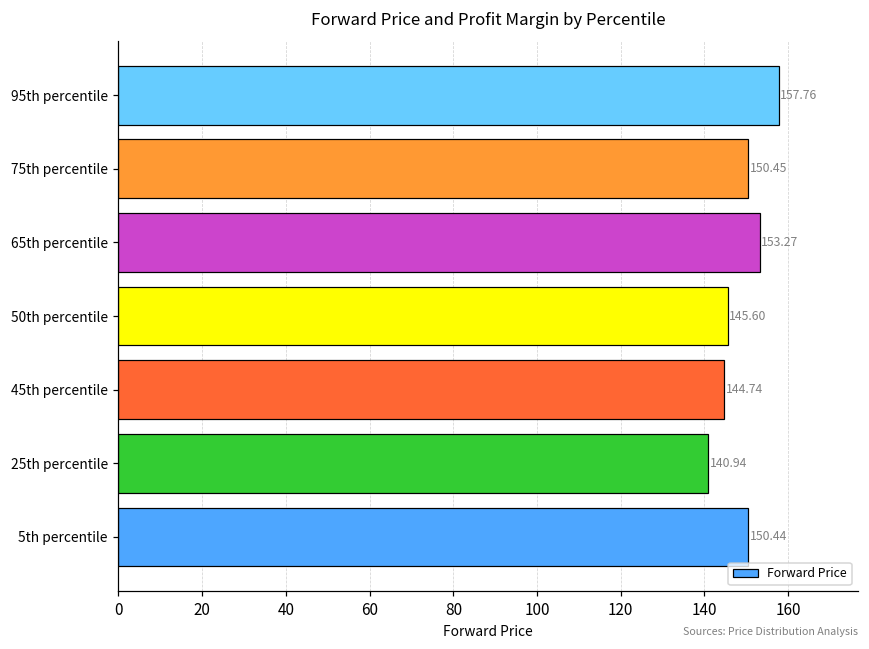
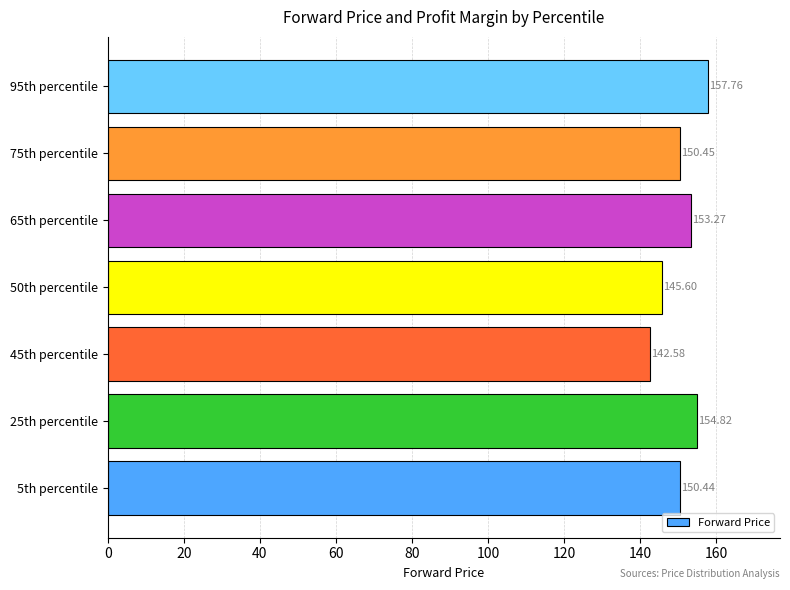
45th percentile: 144.74 -> 142.58
25th percentile: 140.94 -> 154.82
